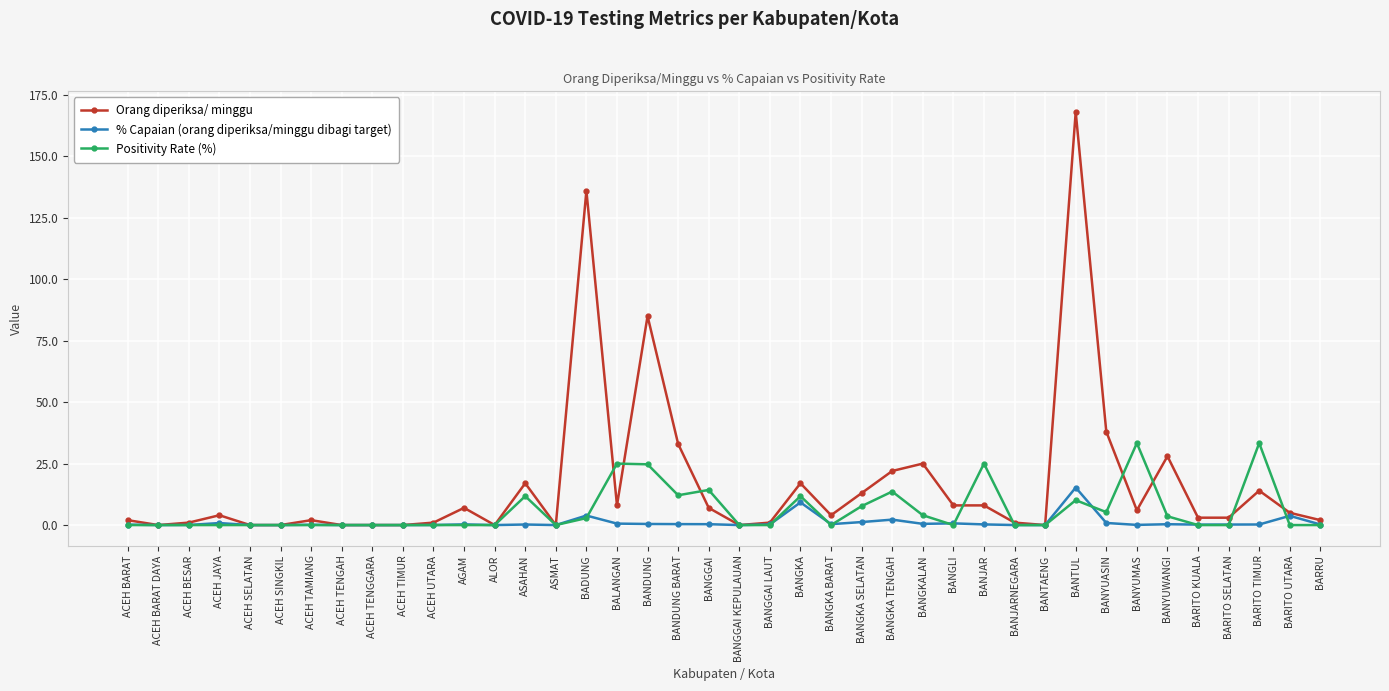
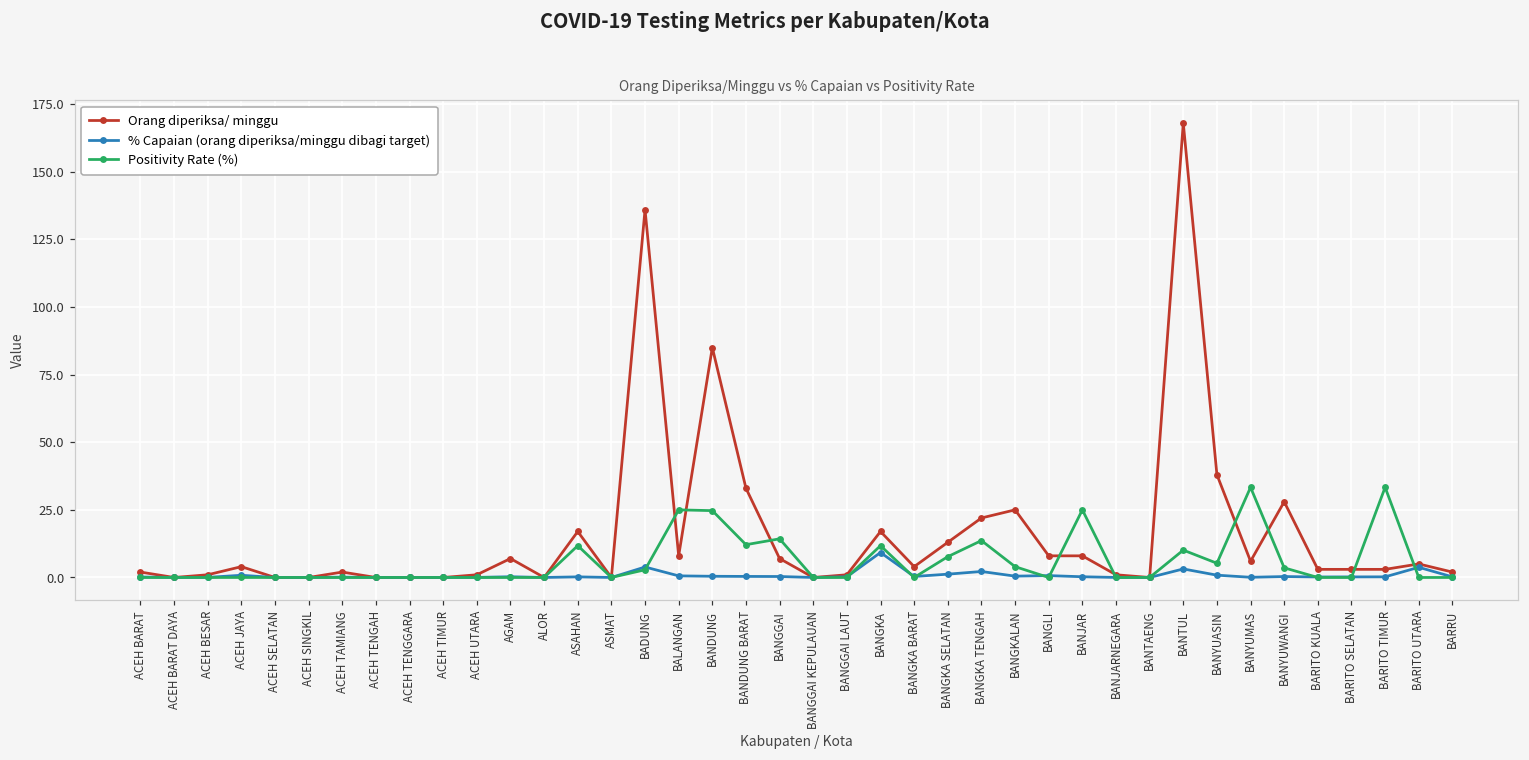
% Capaian (orang diperiksa/minggu dibagi target), BANTUL: 15 -> 3
Orang diperiksa/ minggu, BARITO TIMUR: 14 -> 3
